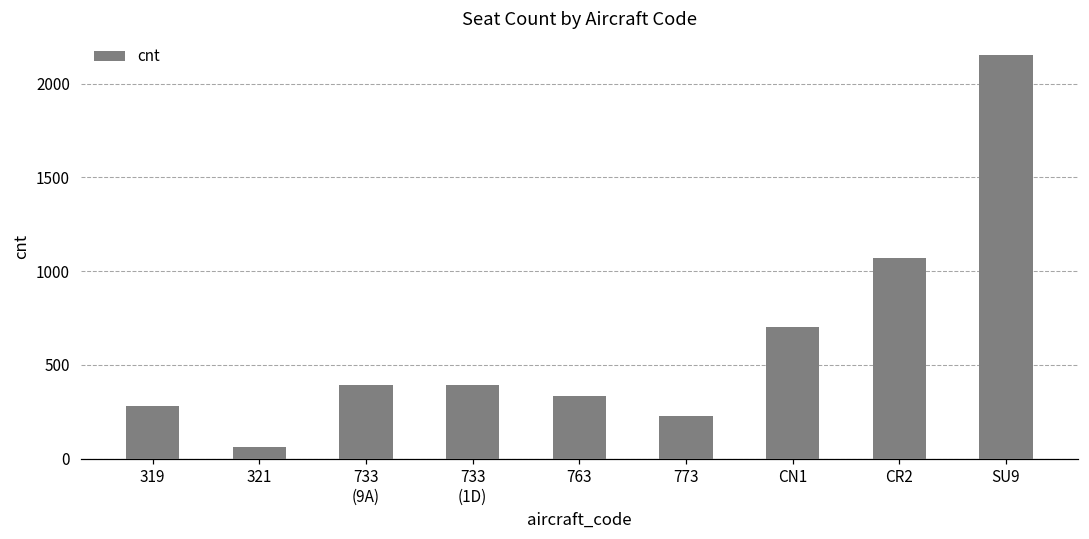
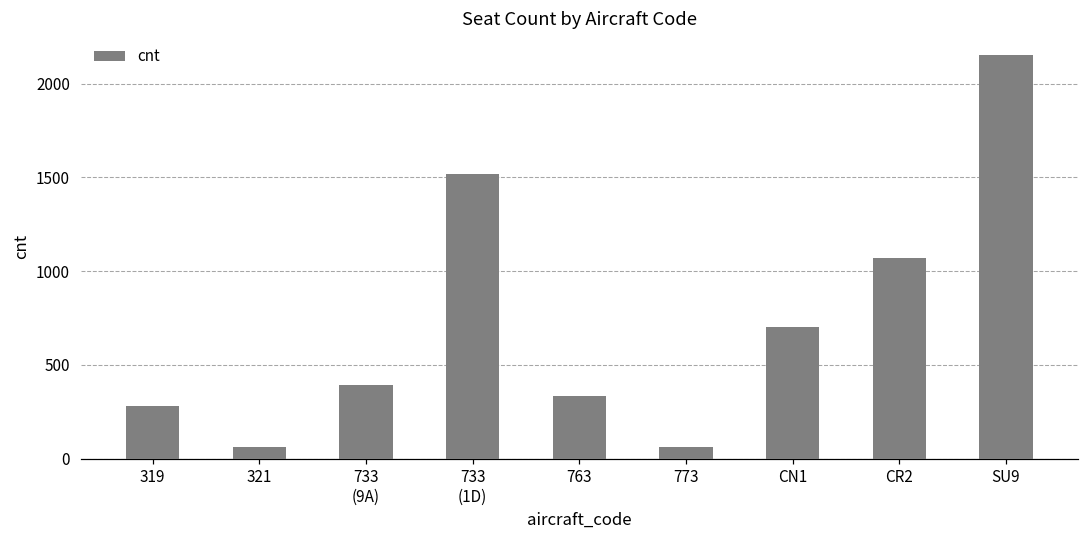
733 (1D): 390 -> 1520
773: 230 -> 60
